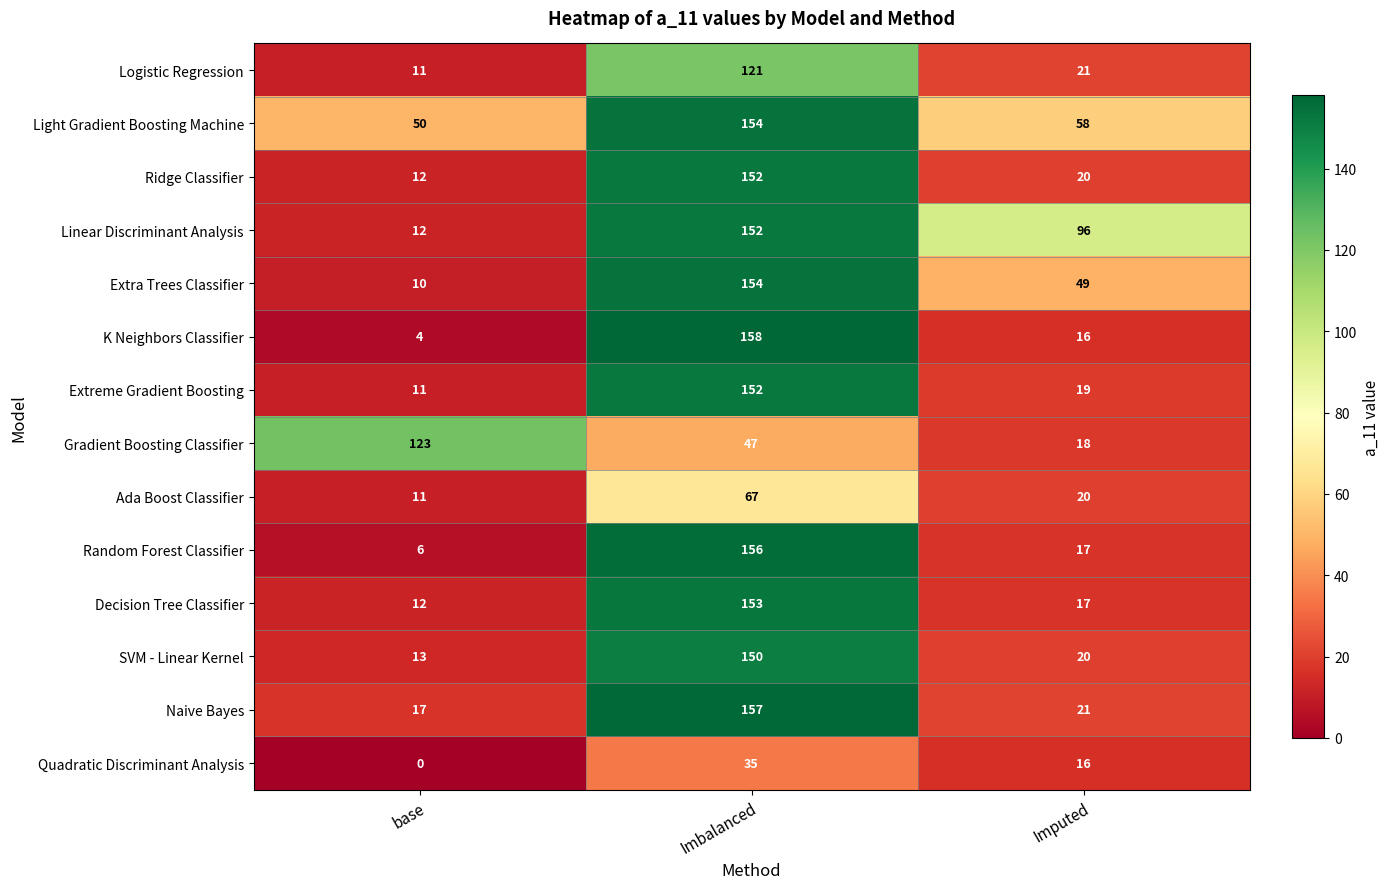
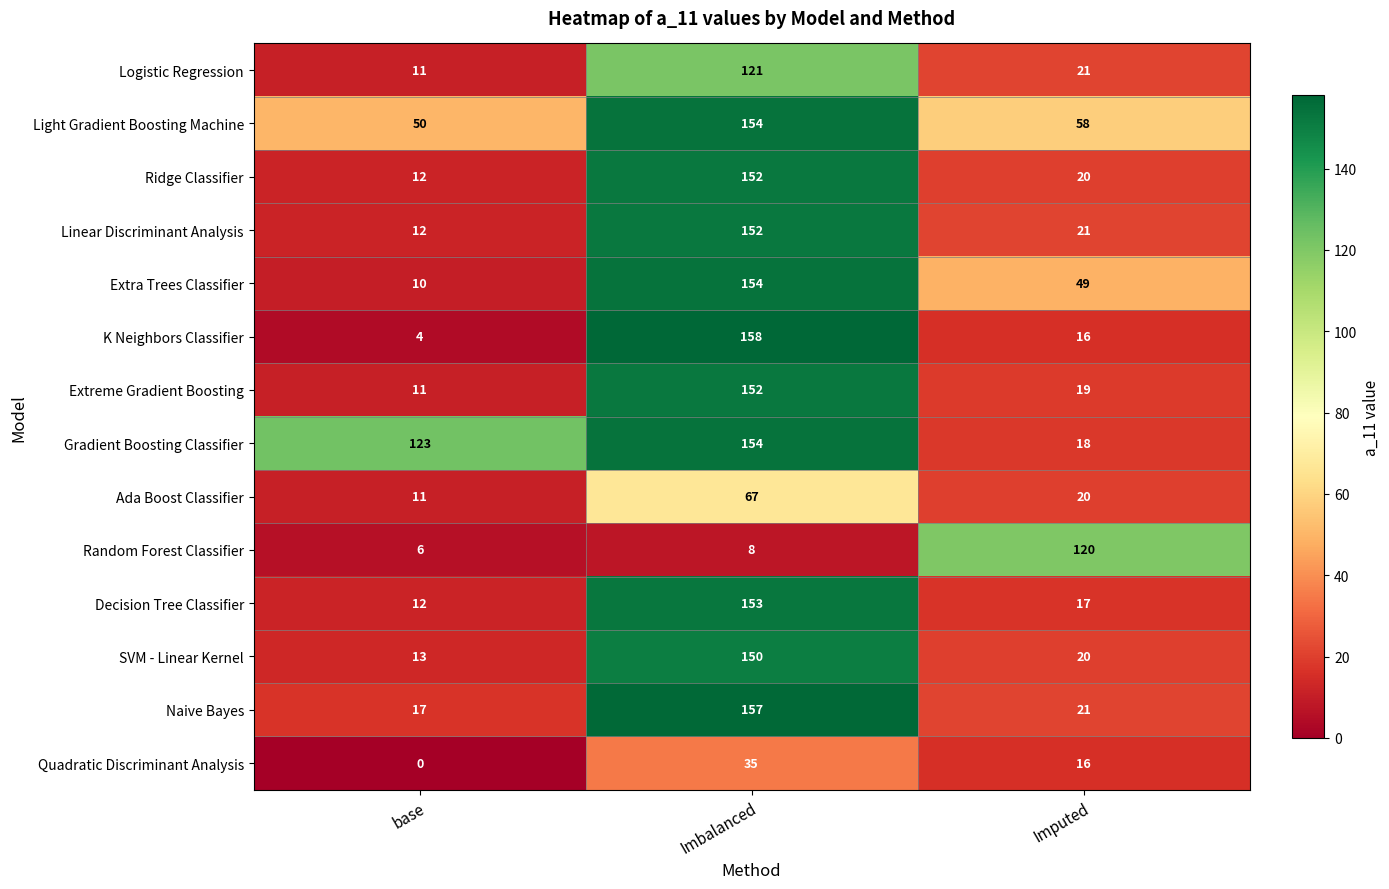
Linear Discriminant Analysis, Imputed: 96 -> 21
Gradient Boosting Classifier, Imbalanced: 47 -> 154
Random Forest Classifier, Imbalanced: 156 -> 8
Random Forest Classifier, Imputed: 17 -> 120
